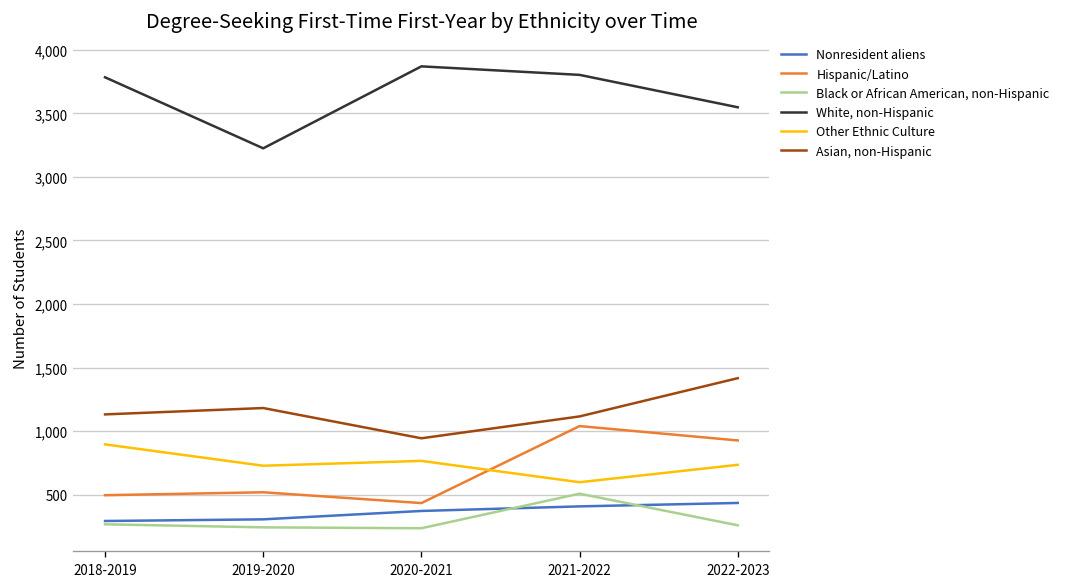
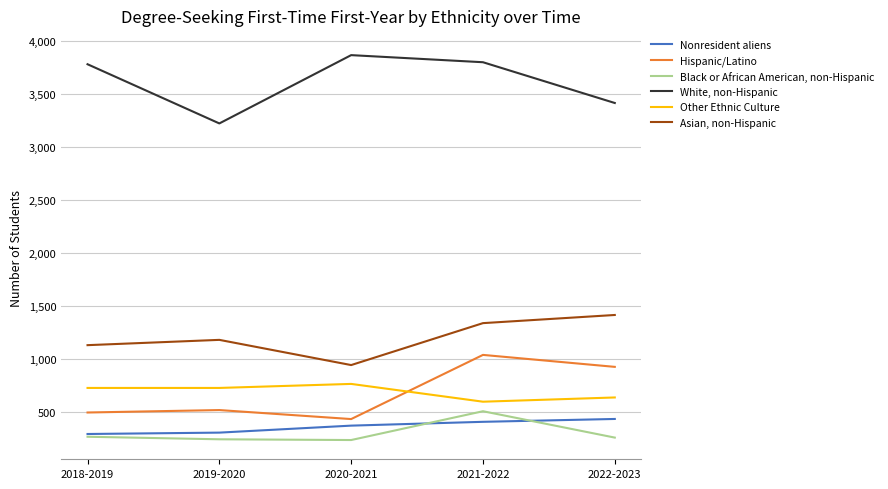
Other Ethnic Culture, 2018-2019: 900 -> 730
Asian, non-Hispanic, 2021-2022: 1,120 -> 1,340
White, non-Hispanic, 2022-2023: 3,550 -> 3,420
Other Ethnic Culture, 2022-2023: 730 -> 640
